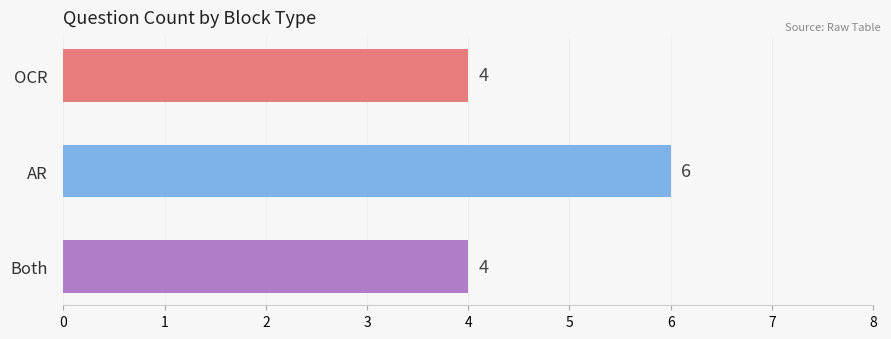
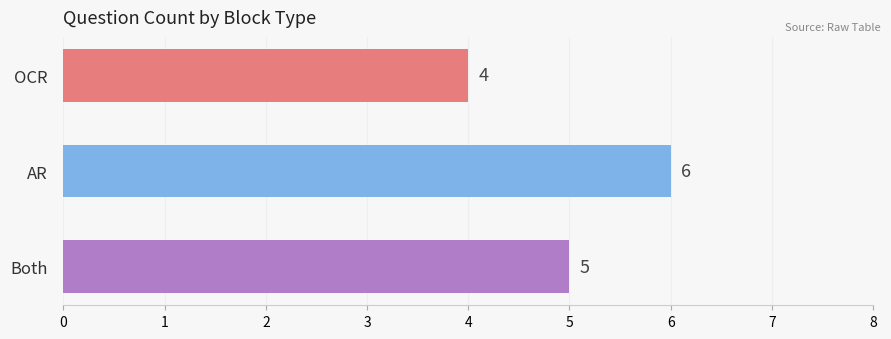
Both: 4 -> 5
